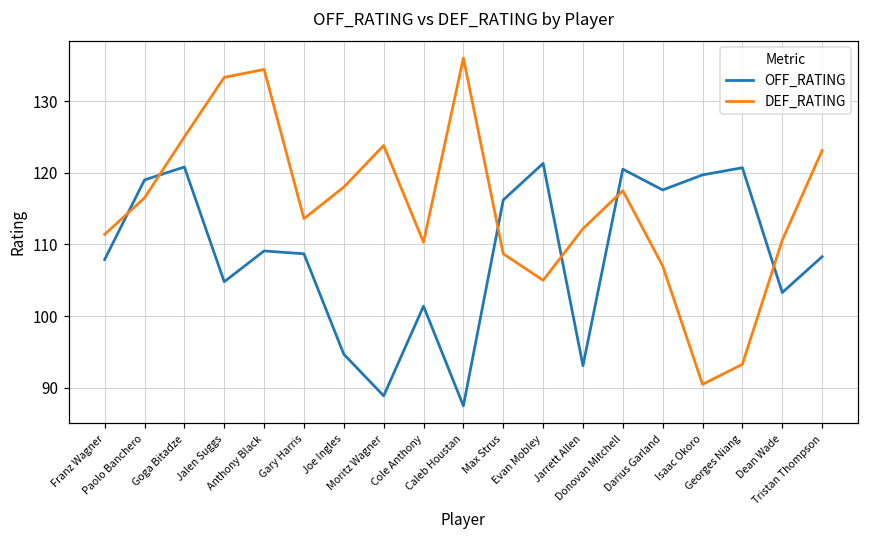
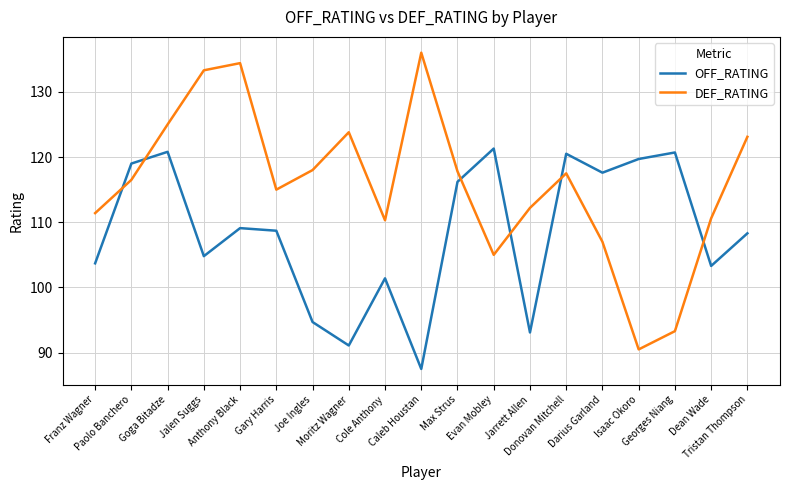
OFF_RATING, Franz Wagner: 108 -> 104
DEF_RATING, Gary Harris: 114 -> 115
OFF_RATING, Moritz Wagner: 89 -> 91
DEF_RATING, Max Strus: 109 -> 118
